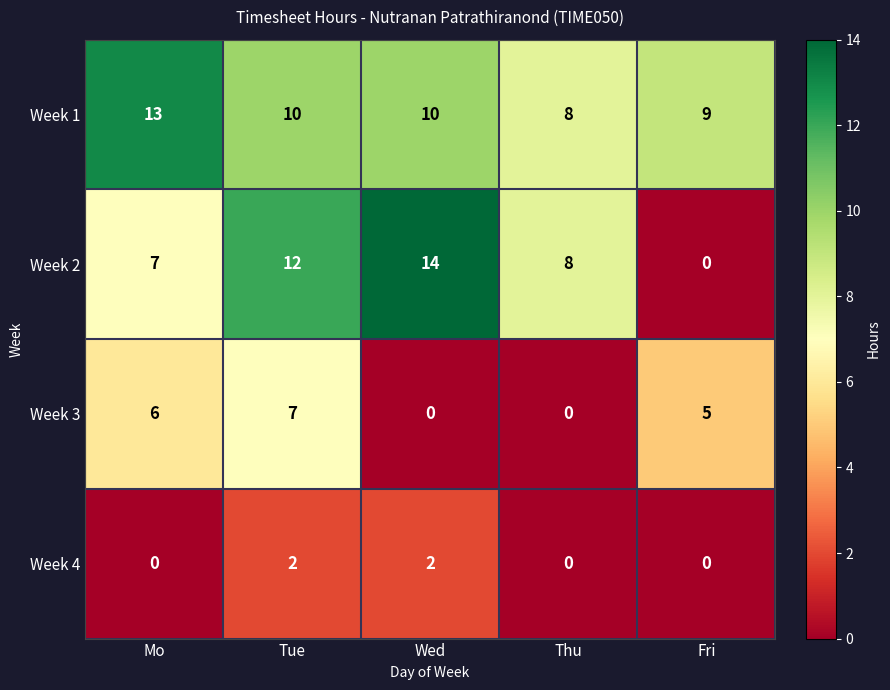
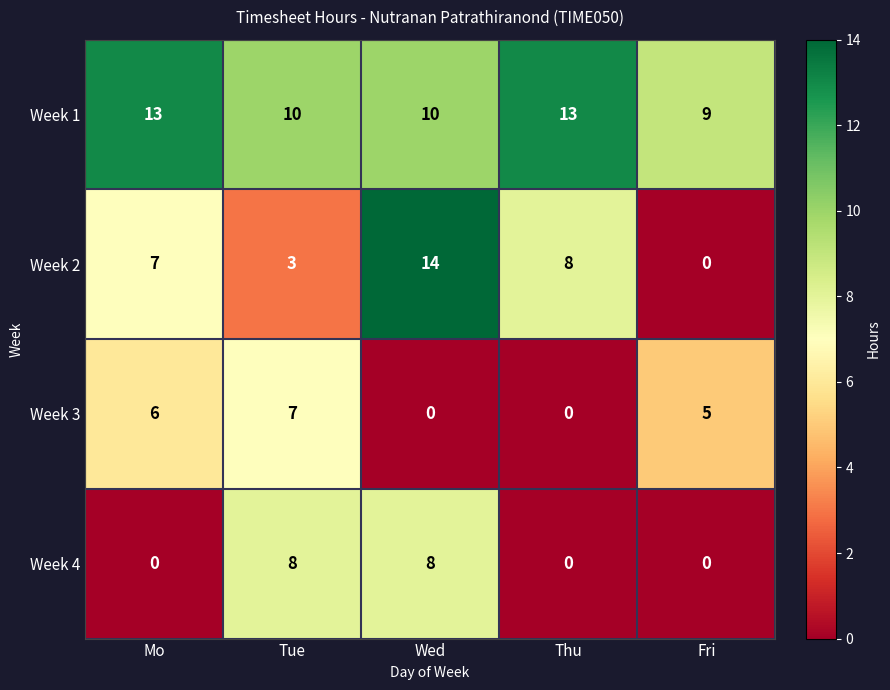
Week 1, Thu: 8 -> 13
Week 2, Tue: 12 -> 3
Week 4, Tue: 2 -> 8
Week 4, Wed: 2 -> 8
